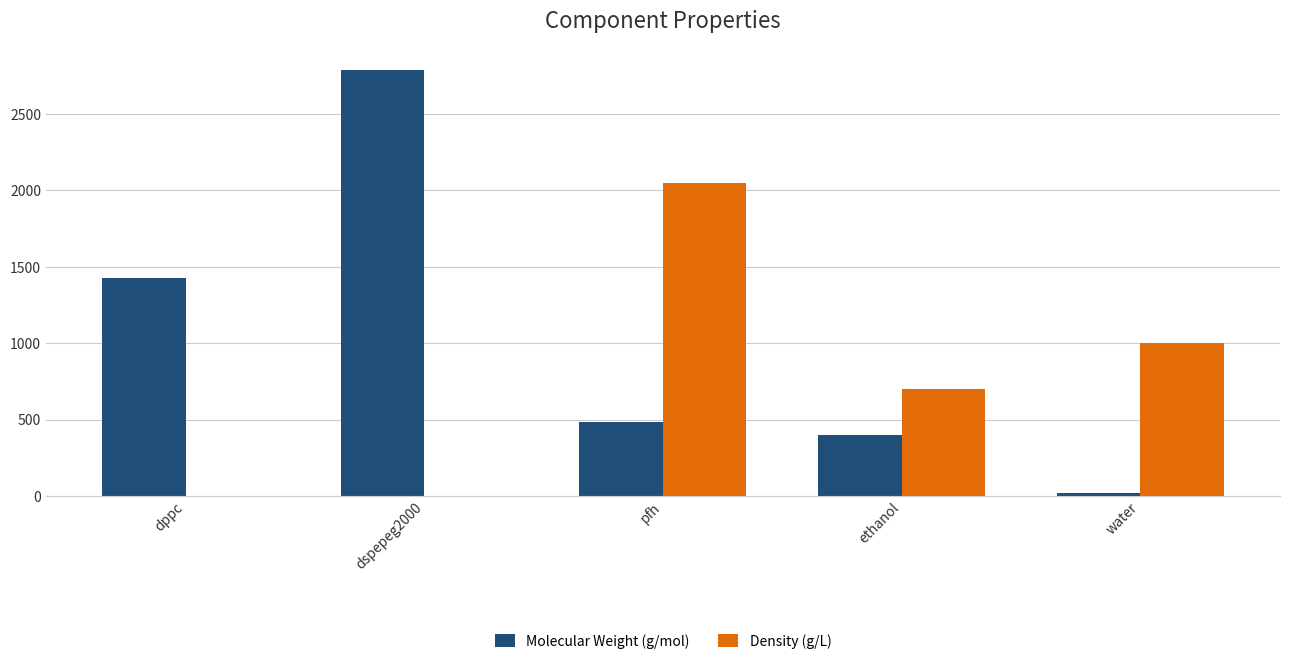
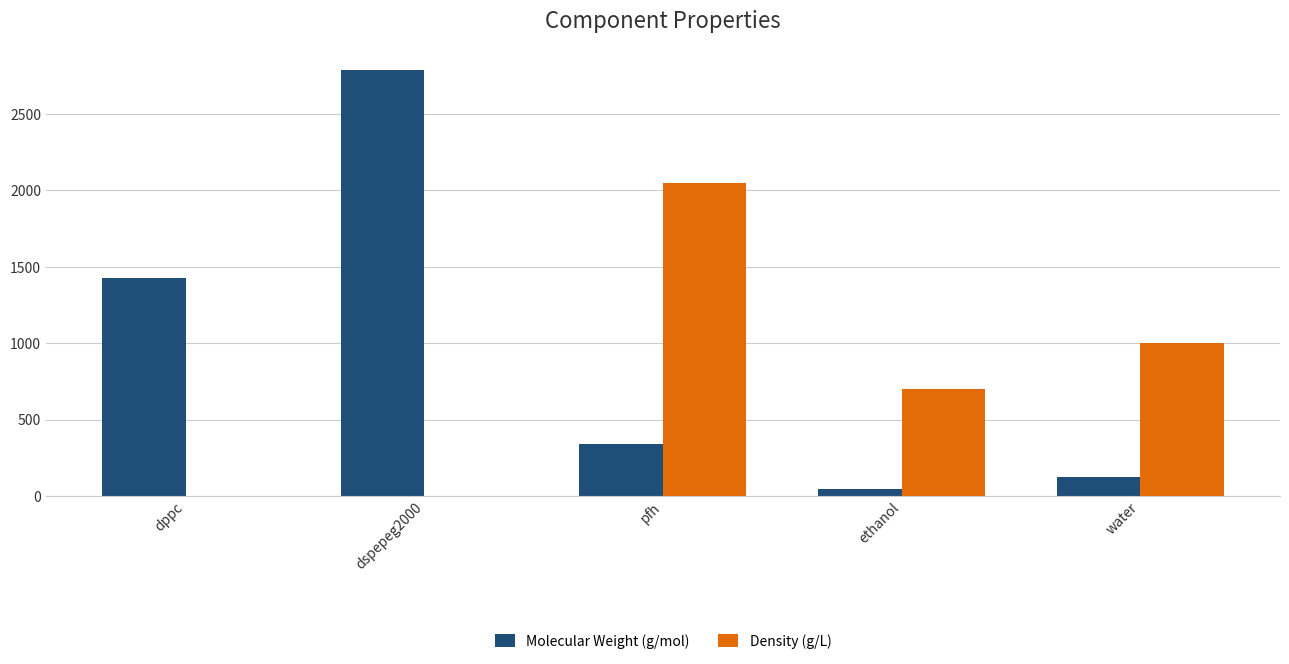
Molecular Weight (g/mol), pfh: 490 -> 340
Molecular Weight (g/mol), ethanol: 400 -> 50
Molecular Weight (g/mol), water: 20 -> 130
